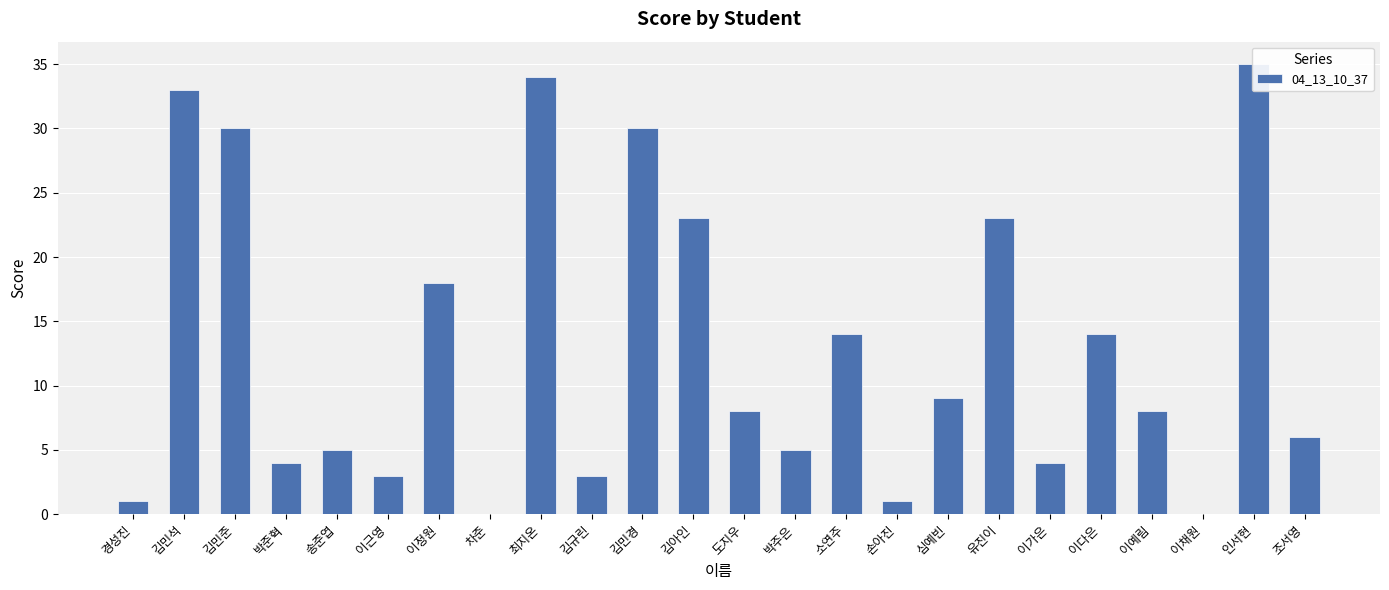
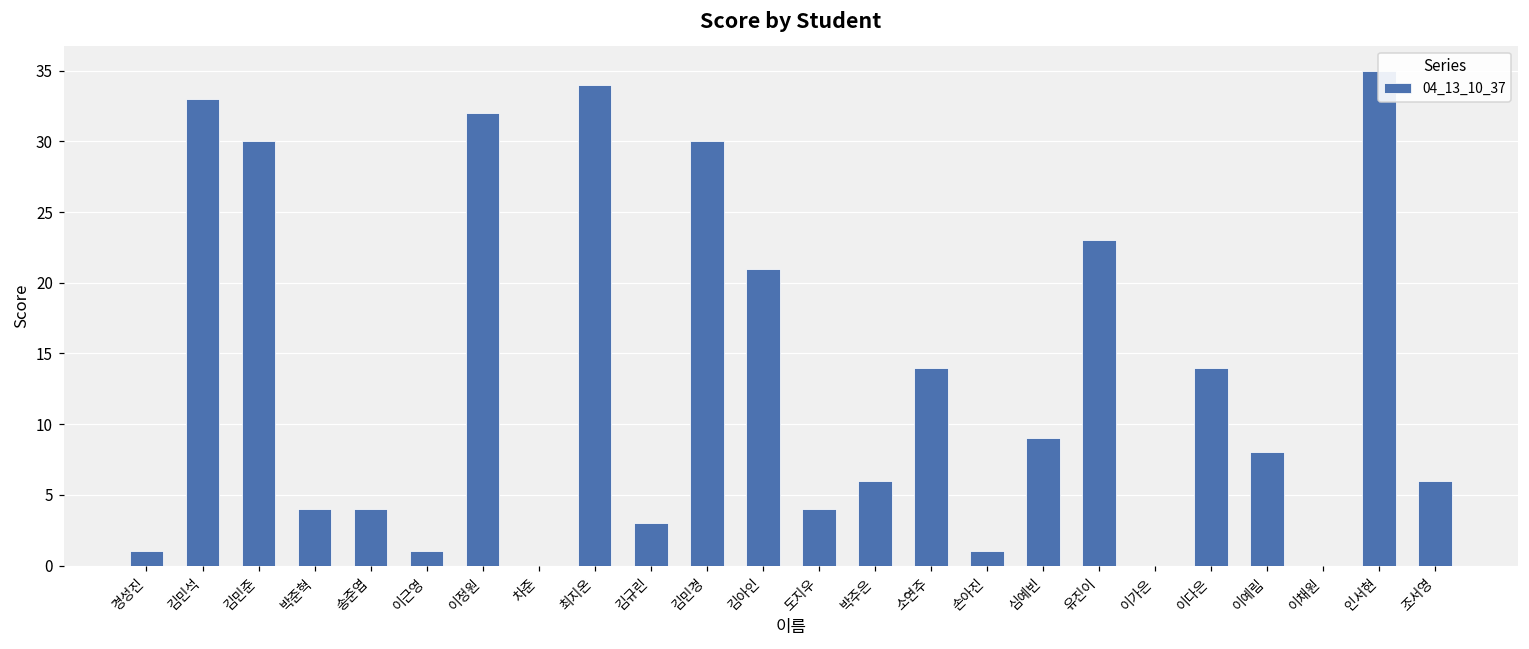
송준엽: 5 -> 4
이근영: 3 -> 1
이정원: 18 -> 32
김아인: 23 -> 21
도지우: 8 -> 4
박주은: 5 -> 6
이가은: 4 -> 0
